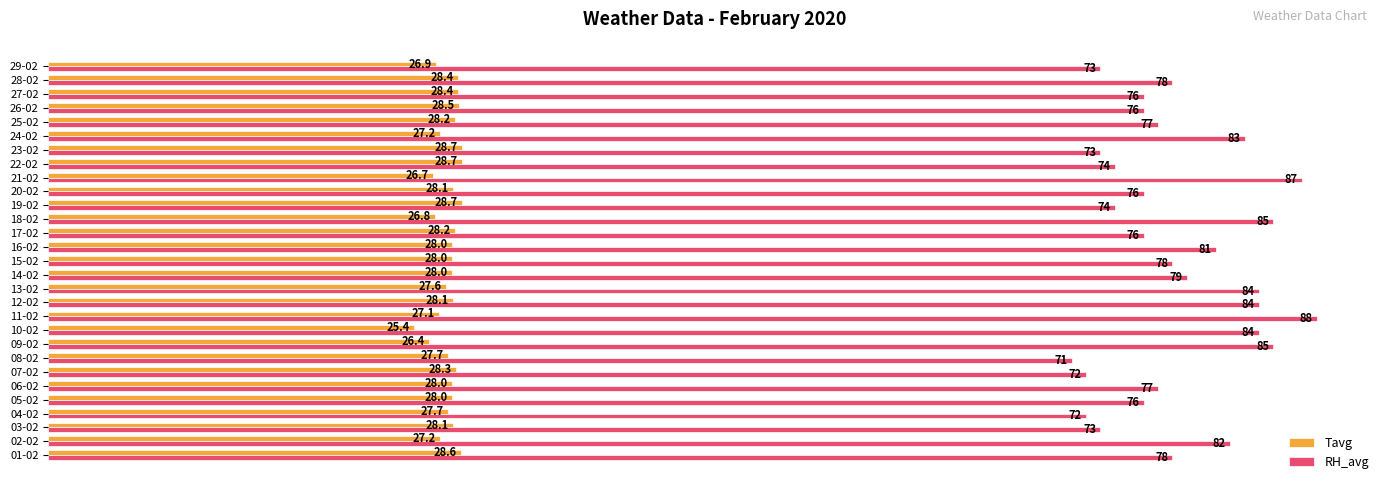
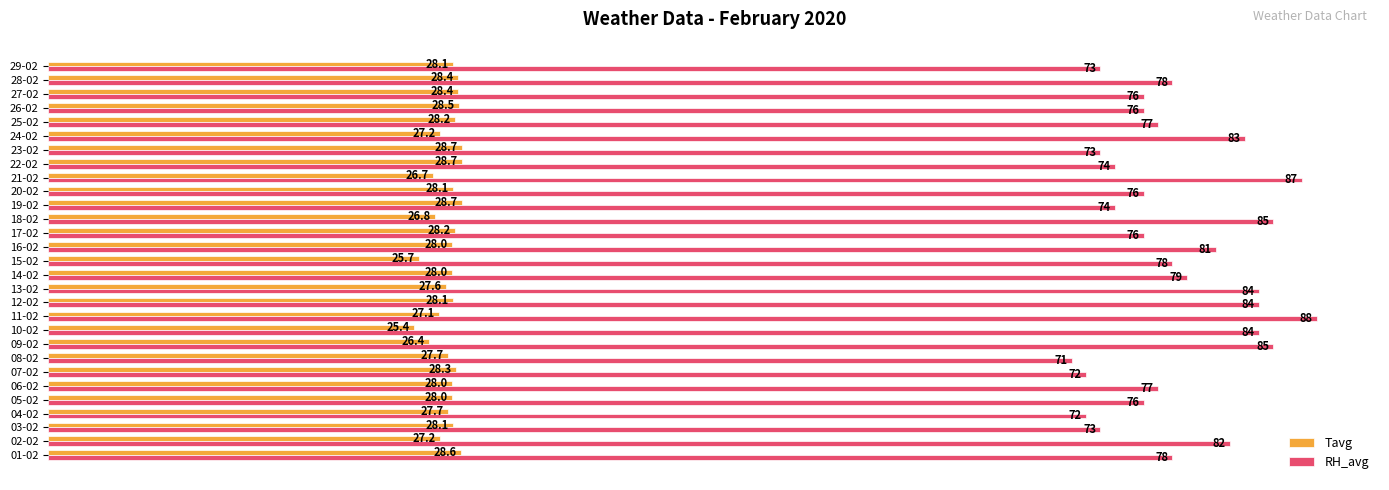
Tavg, 29-02: 26.9 -> 28.1
Tavg, 15-02: 28.0 -> 25.7
